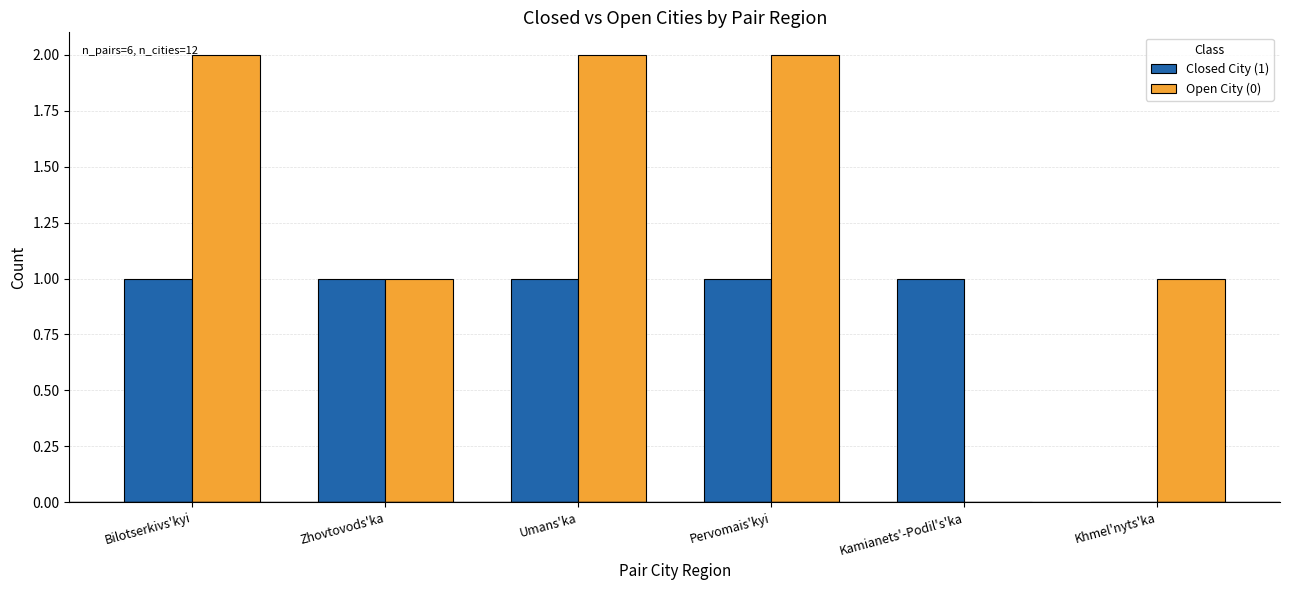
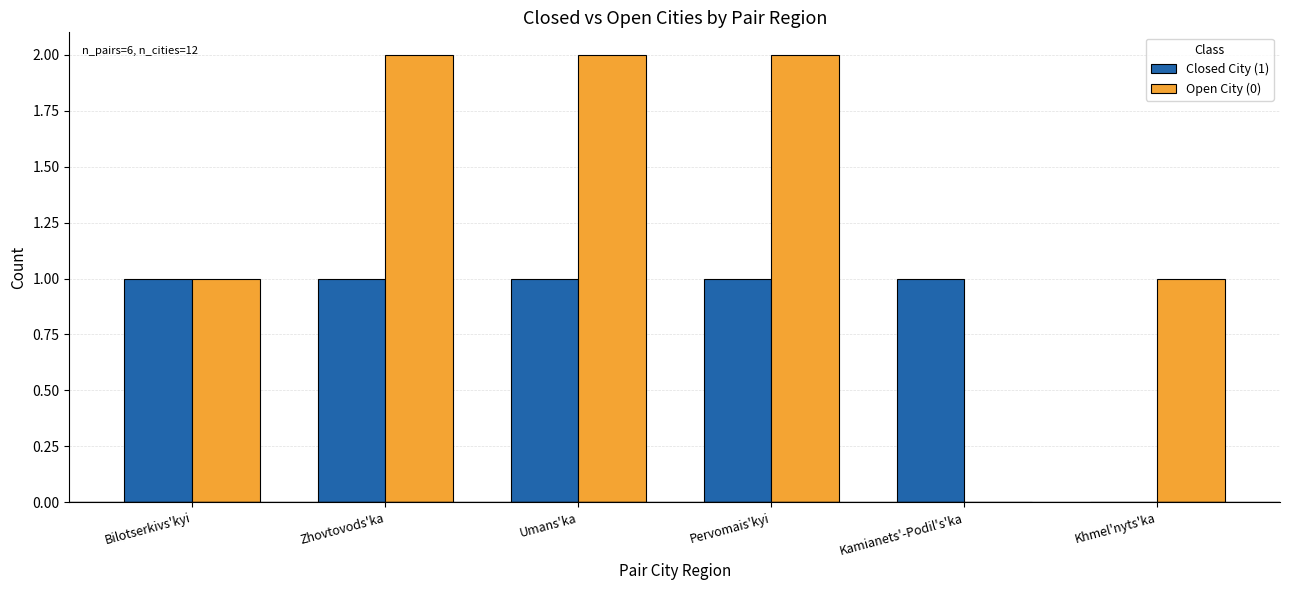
Open City (0), Bilotserkivs'kyi: 2 -> 1
Open City (0), Zhovtovods'ka: 1 -> 2
